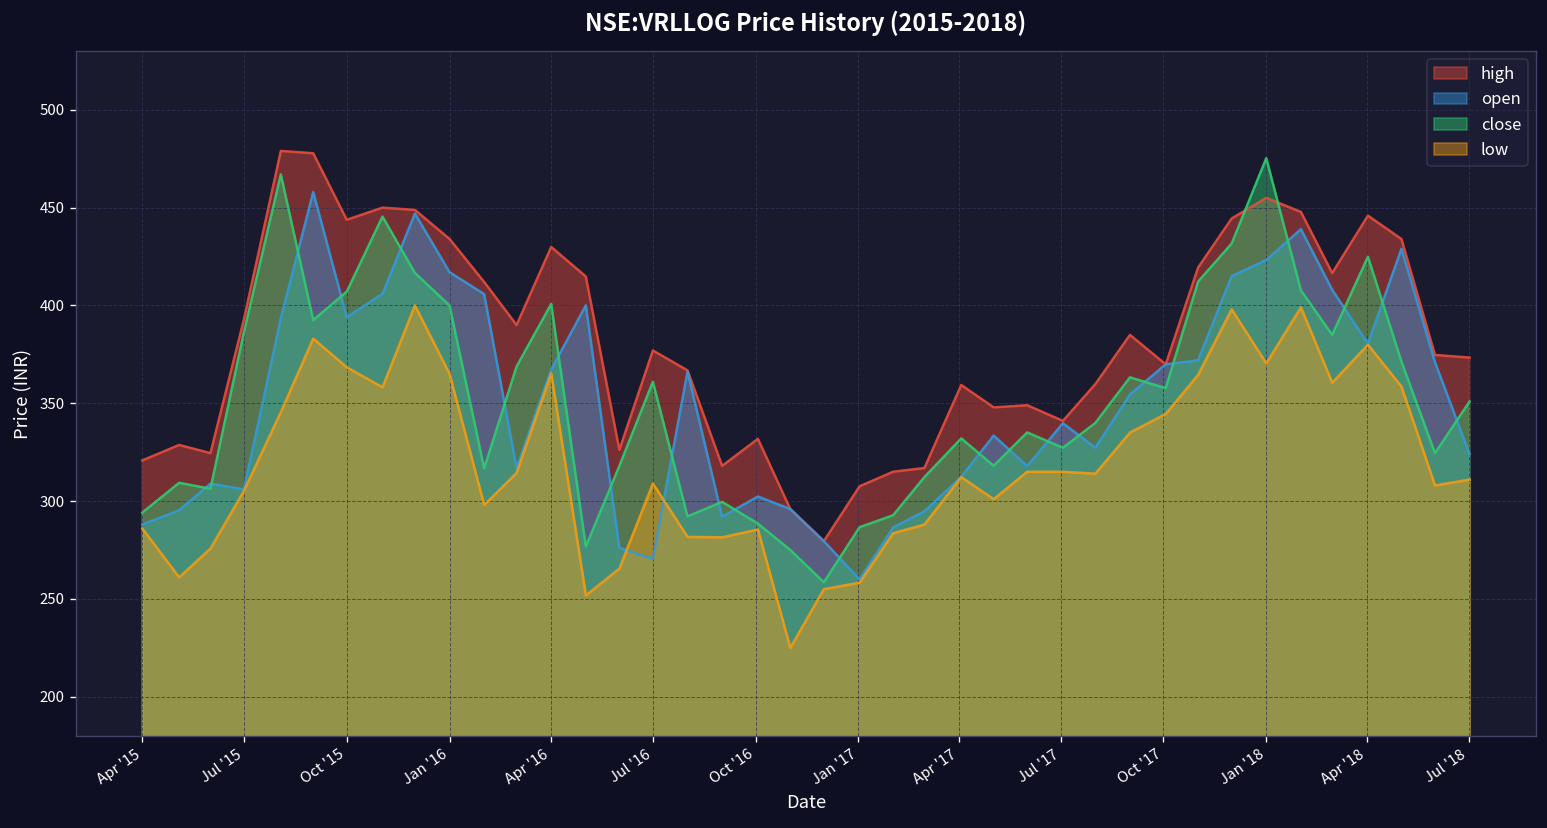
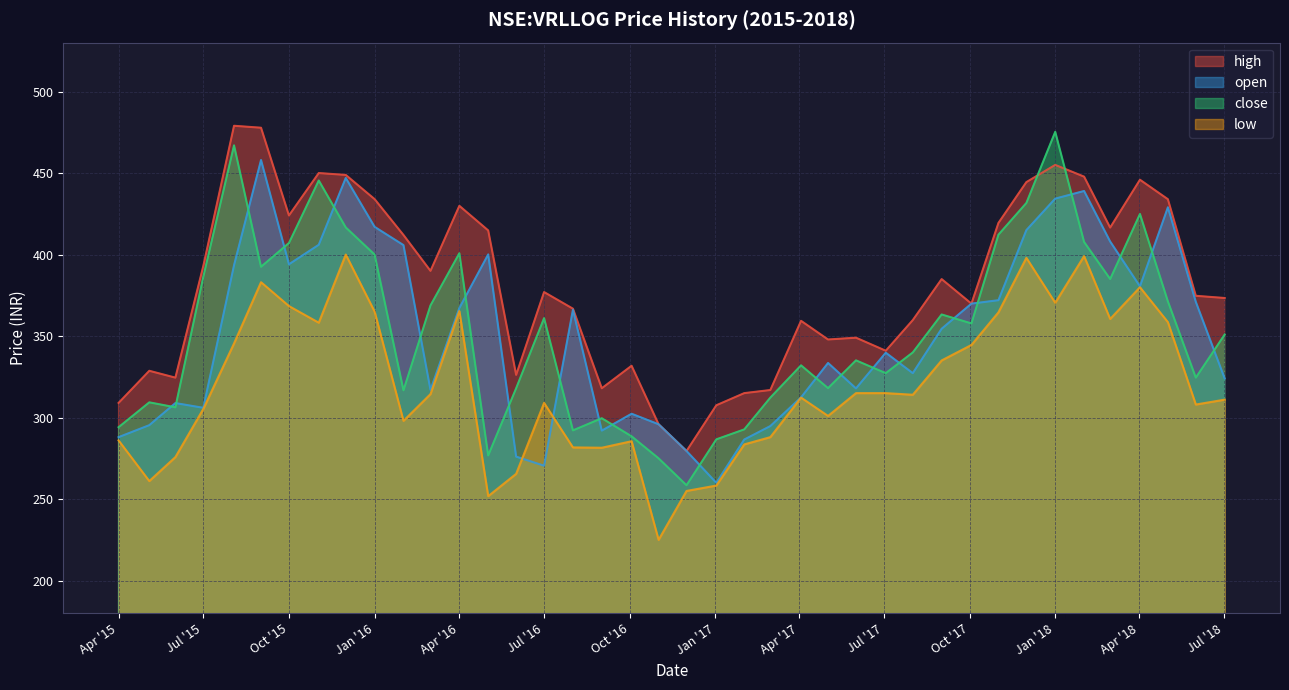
high, Apr '15: 321 -> 309
high, Oct '15: 444 -> 424
open, Jan '18: 423 -> 434
